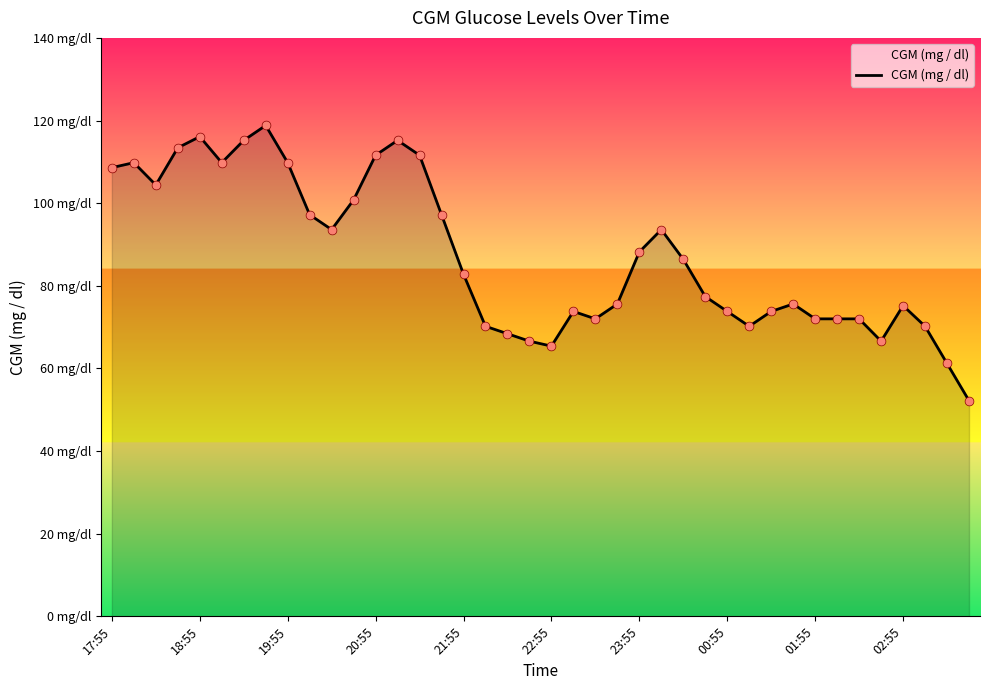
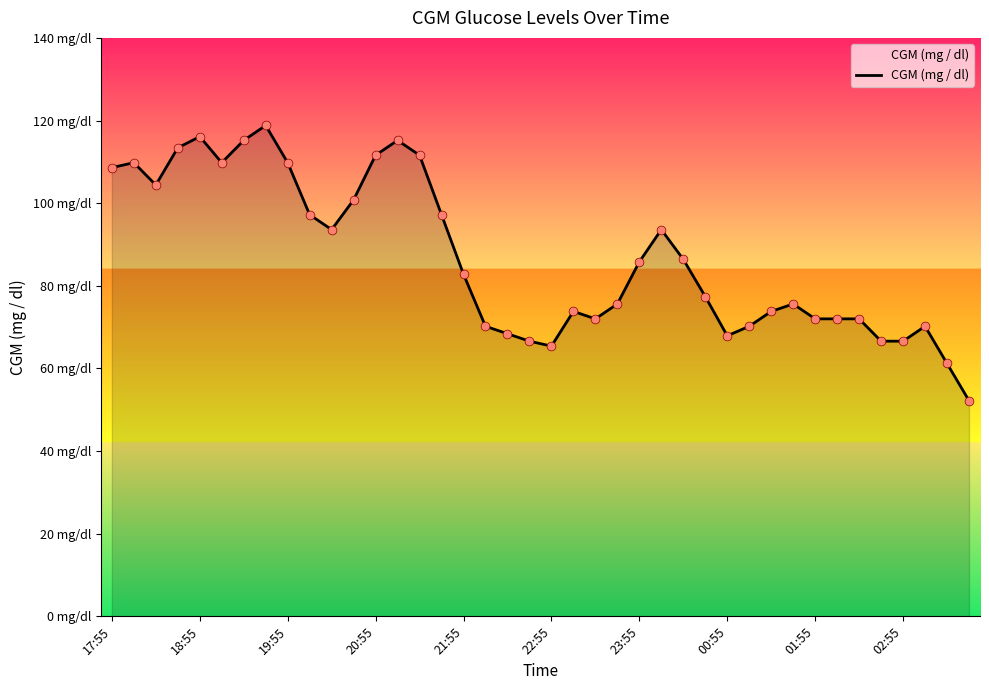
23:55: 88 mg/dl -> 86 mg/dl
00:55: 74 mg/dl -> 68 mg/dl
02:55: 75 mg/dl -> 67 mg/dl
